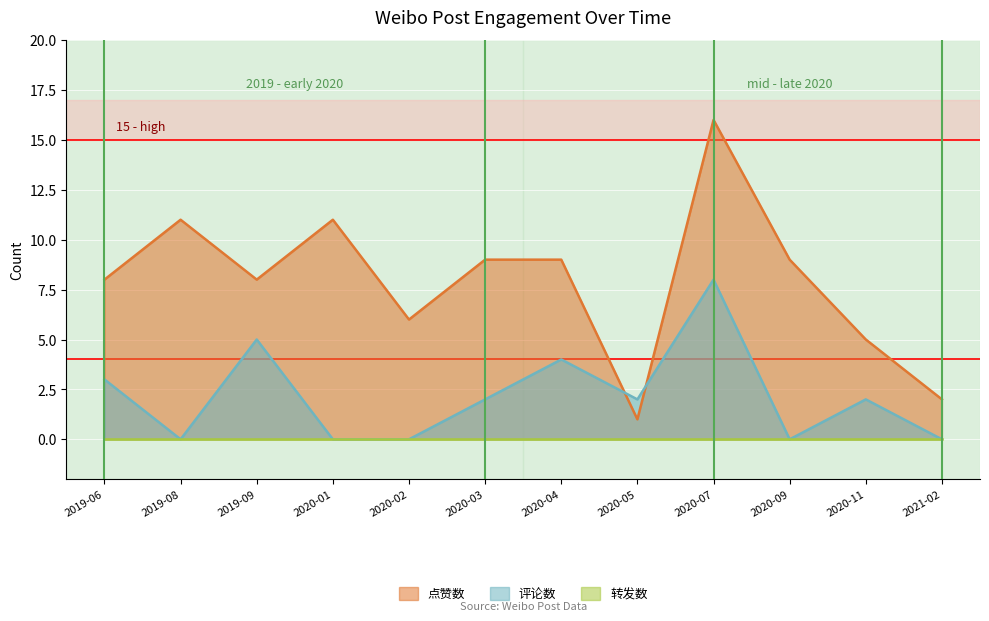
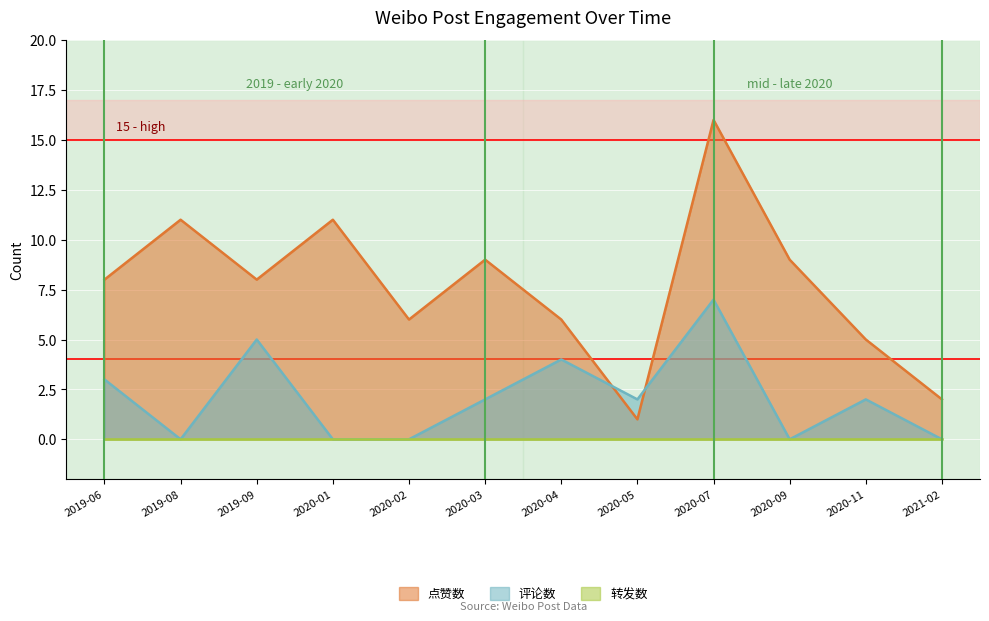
点赞数, 2020-04: 9 -> 6
评论数, 2020-07: 8 -> 7
